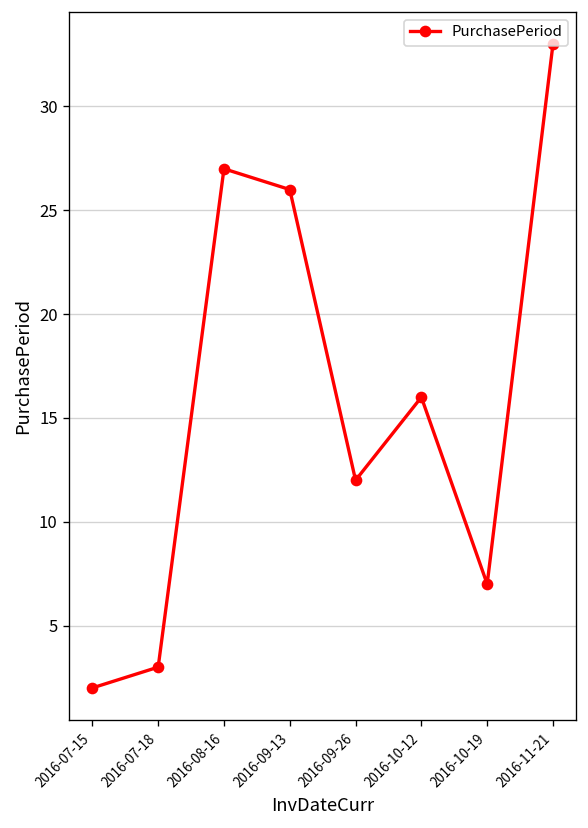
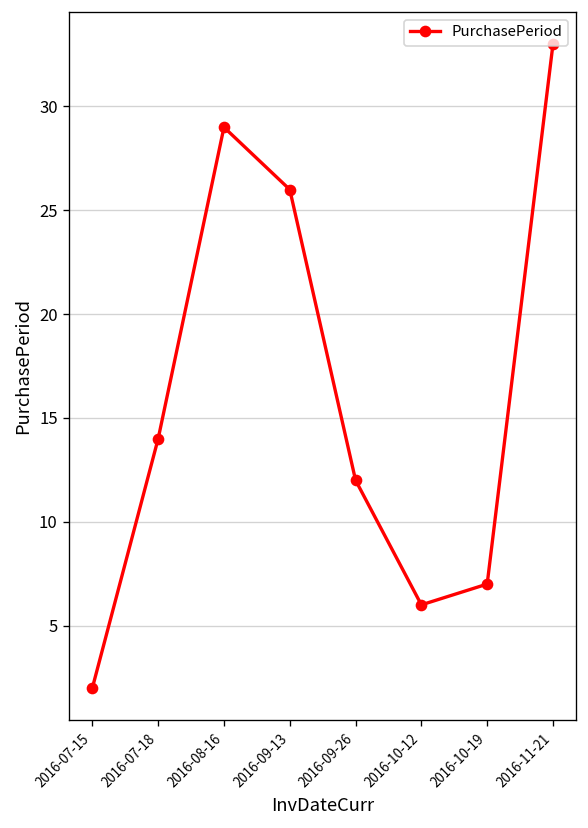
2016-07-18: 3 -> 14
2016-08-16: 27 -> 29
2016-10-12: 16 -> 6
